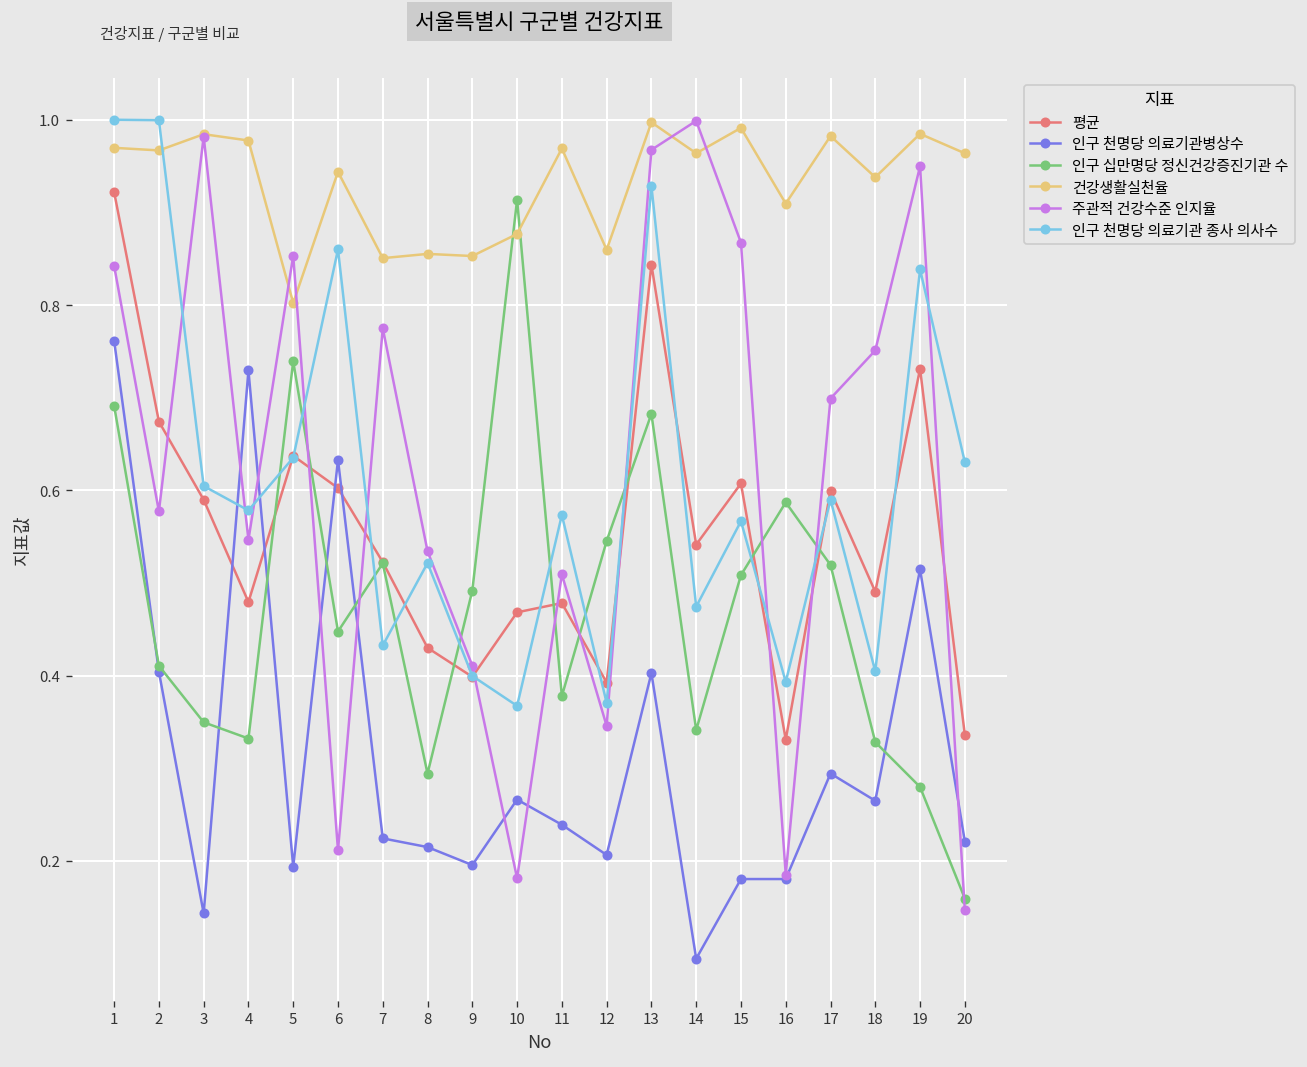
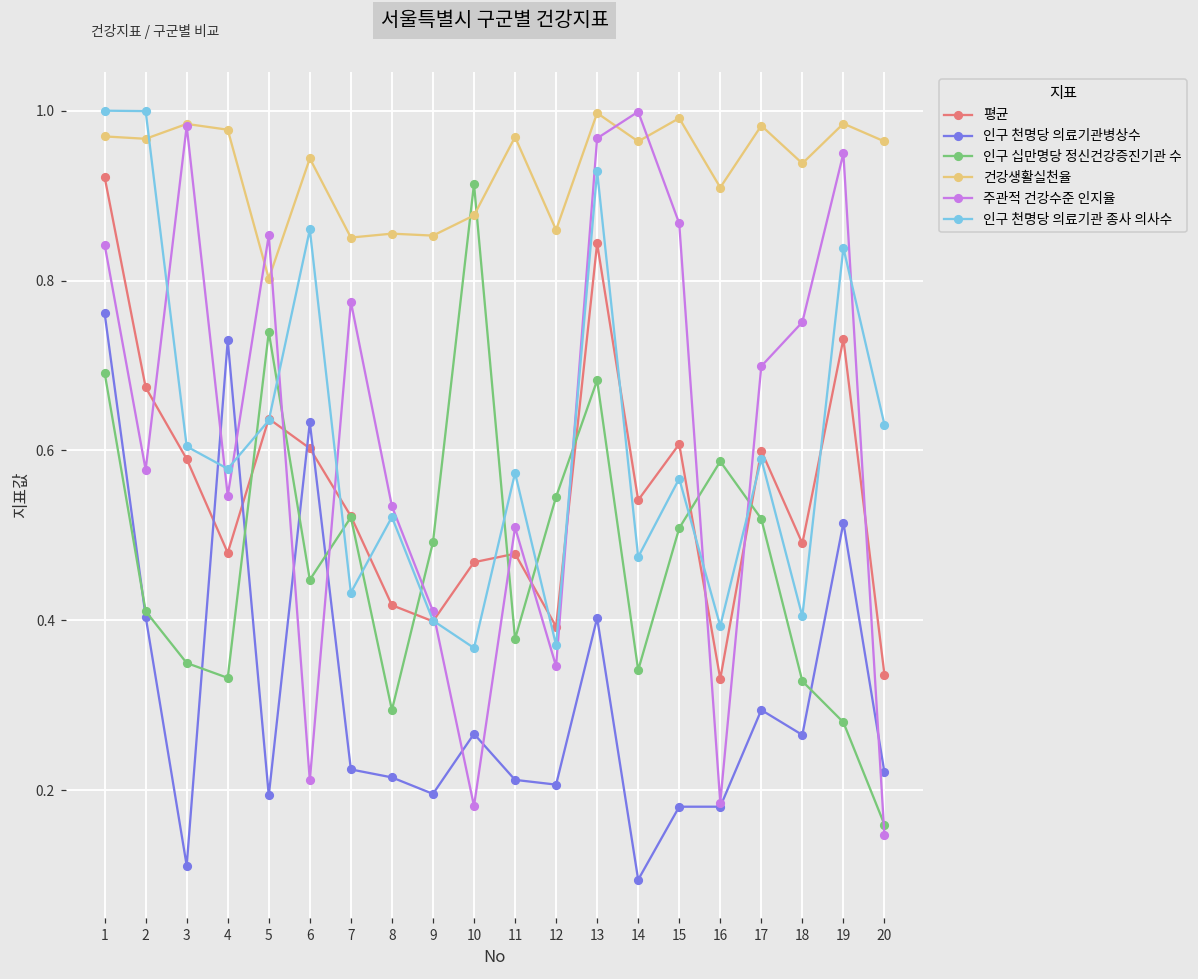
인구 천명당 의료기관병상수, 3: 0.14 -> 0.11
평균, 8: 0.43 -> 0.42
인구 천명당 의료기관병상수, 11: 0.24 -> 0.21
